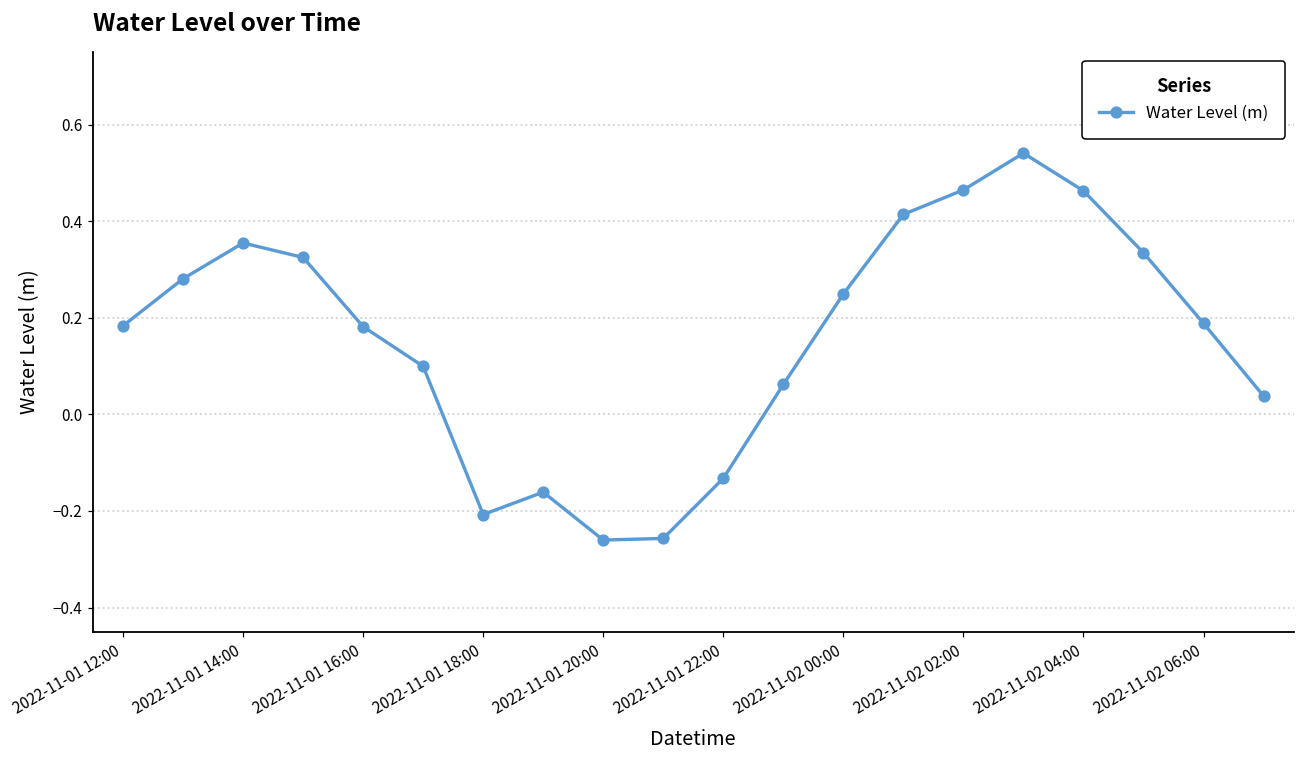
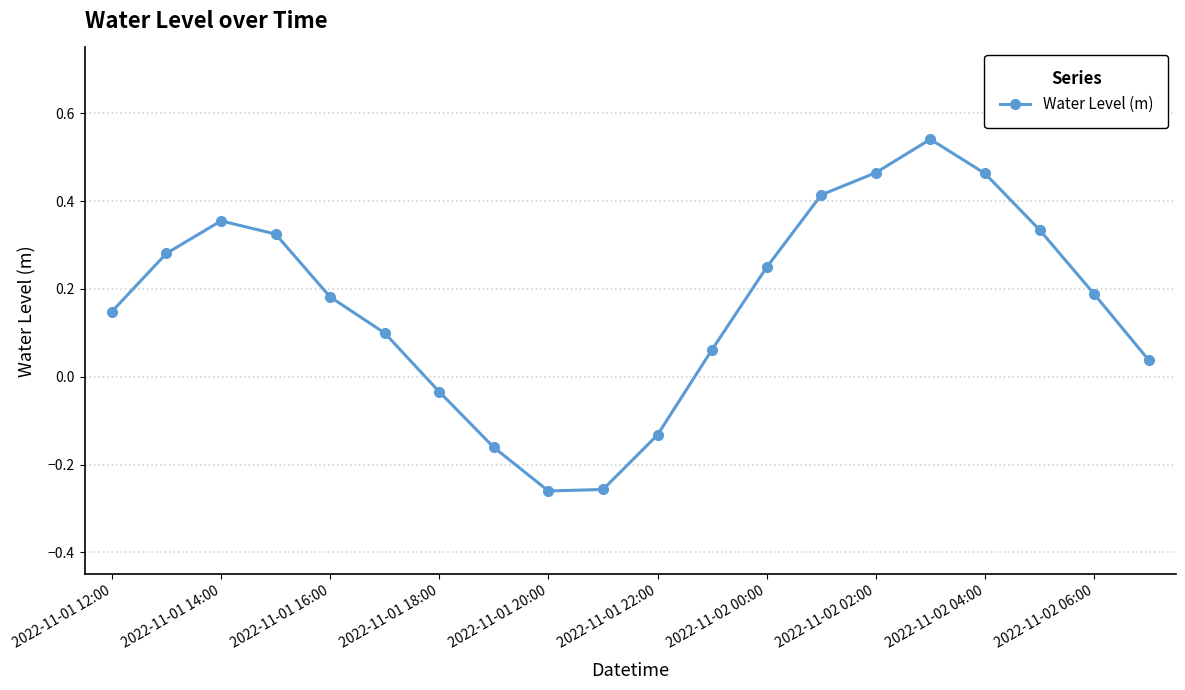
2022-11-01 12:00: 0.18 -> 0.15
2022-11-01 18:00: -0.21 -> -0.03
